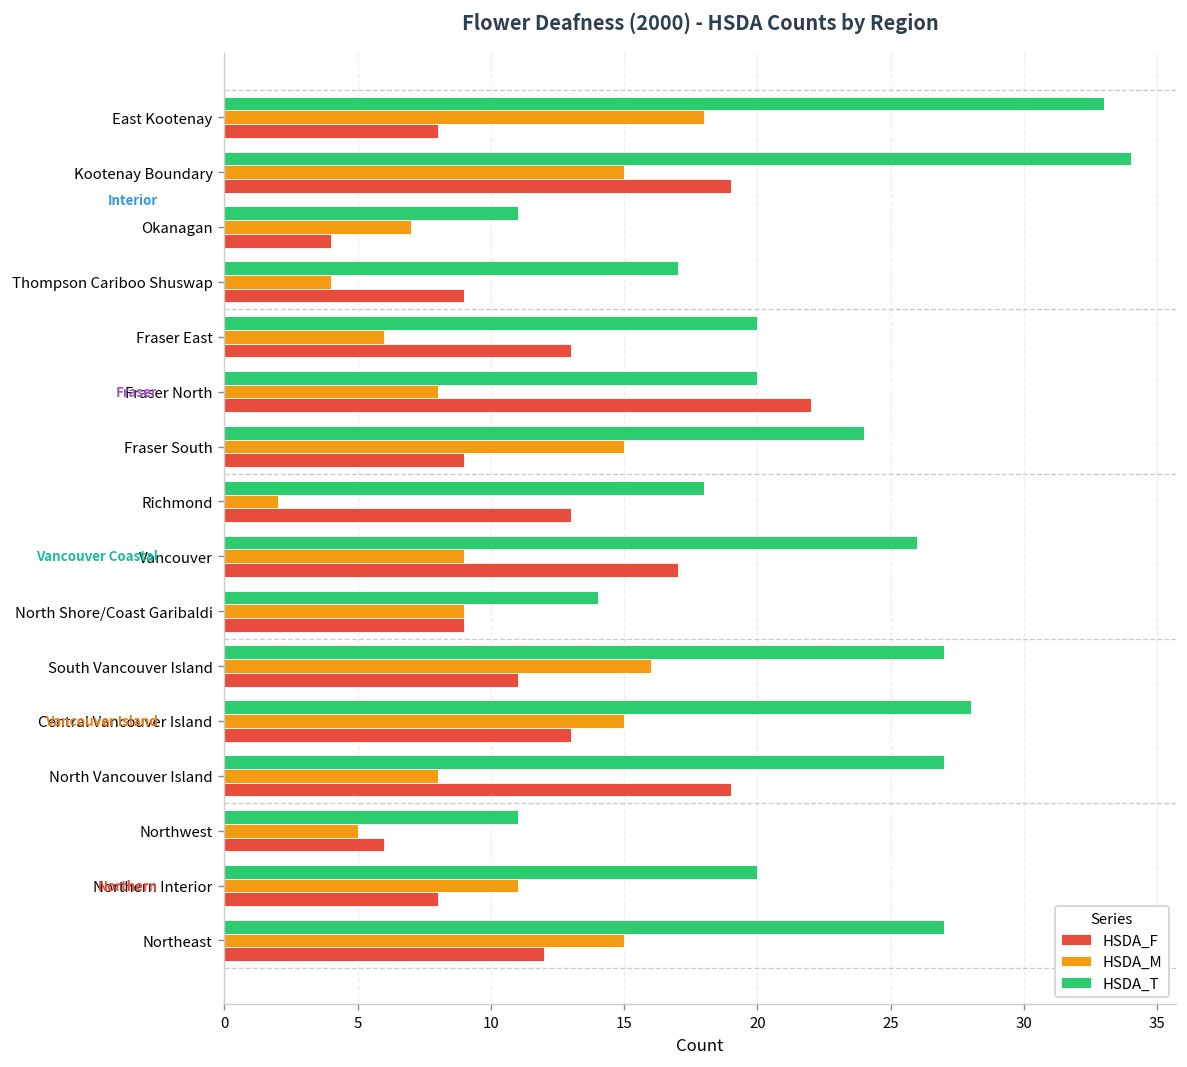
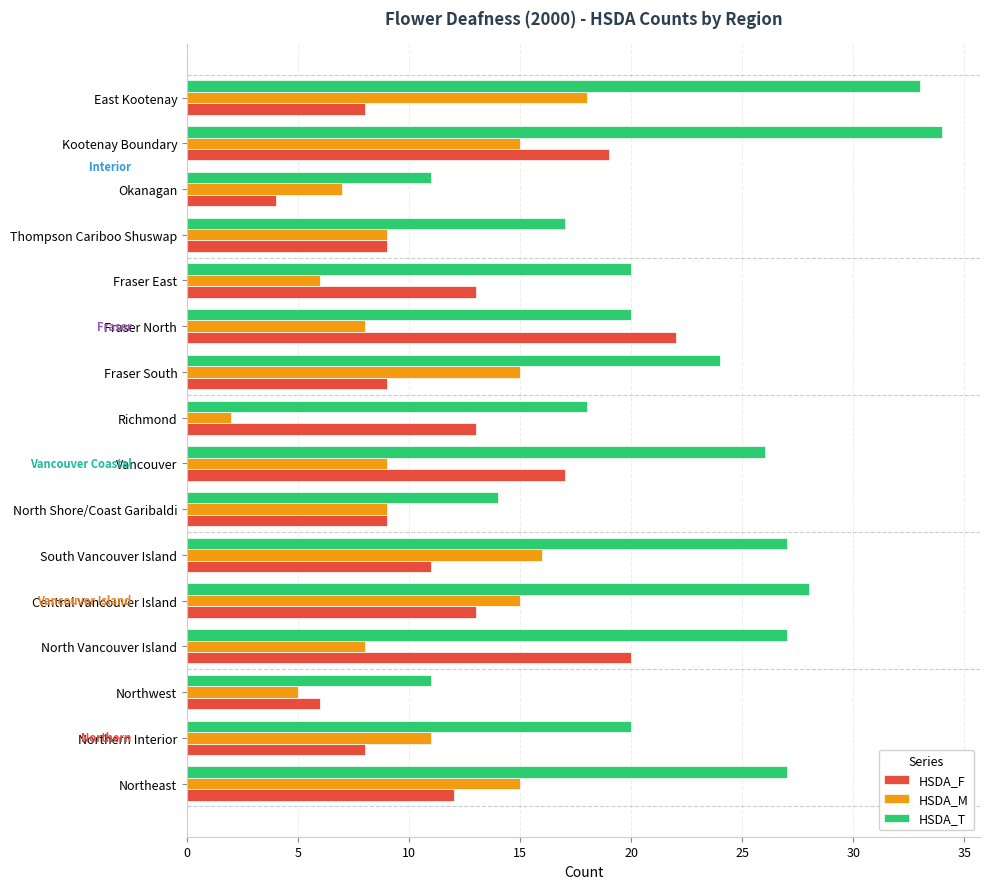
HSDA_M, Thompson Cariboo Shuswap: 4 -> 9
HSDA_F, North Vancouver Island: 19 -> 20
